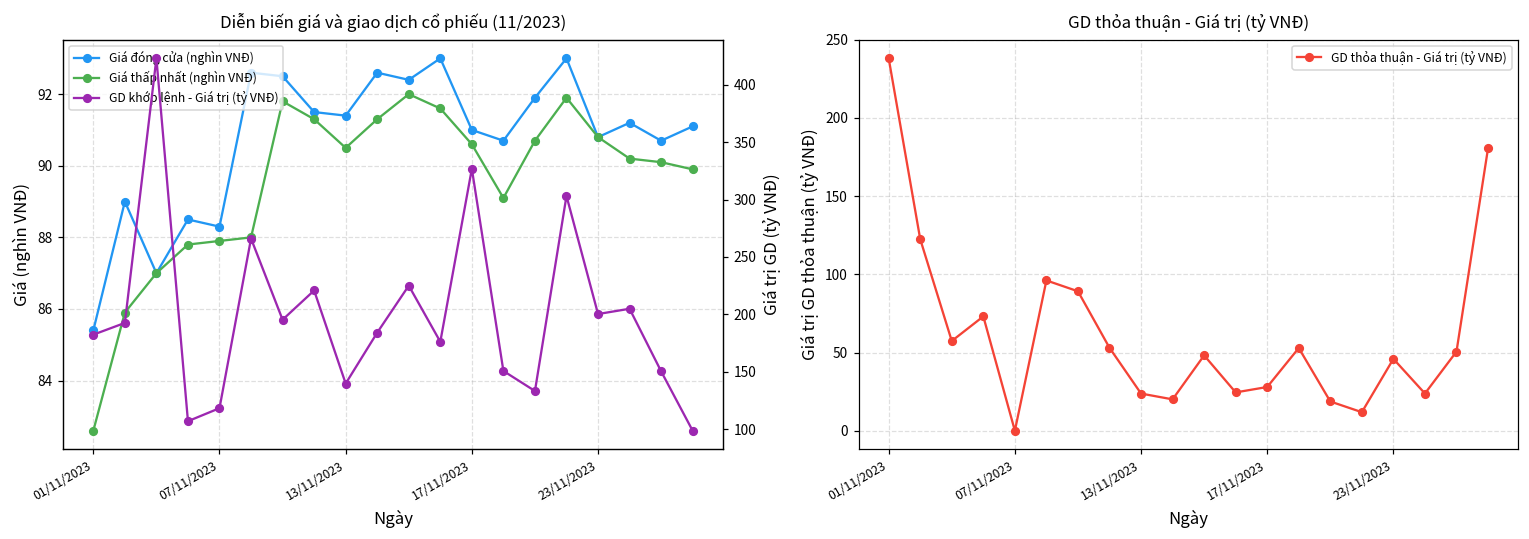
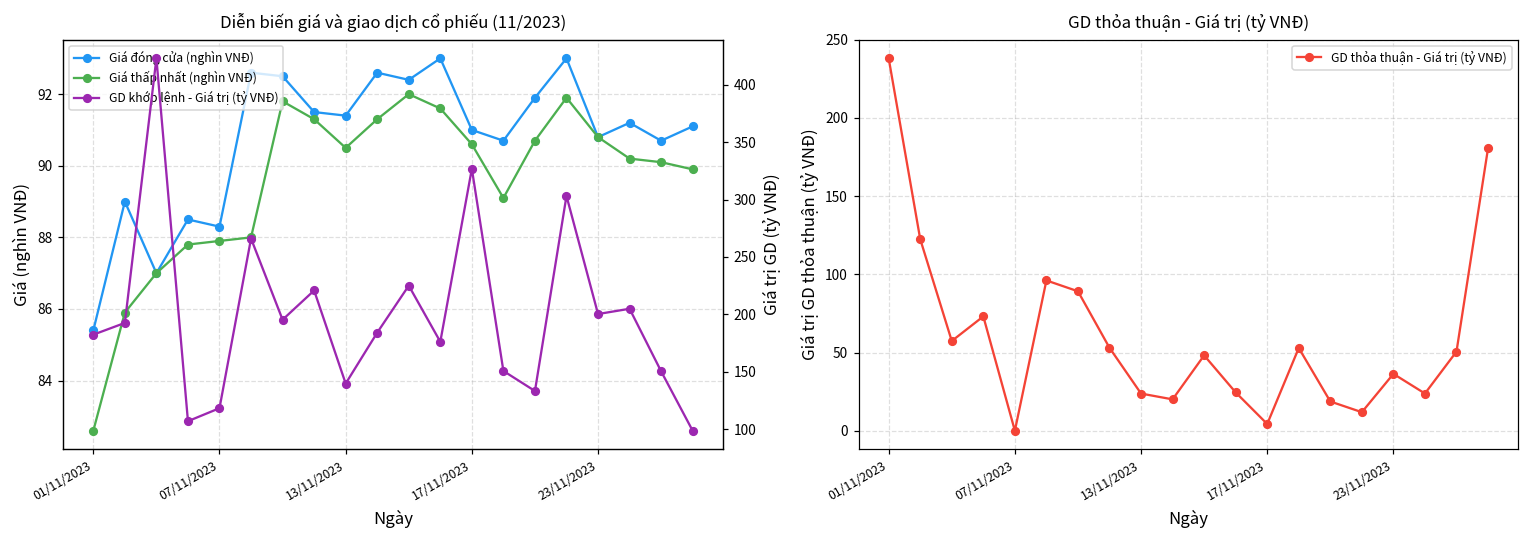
GD thỏa thuận - Giá trị (tỷ VNĐ), 17/11/2023: 28 -> 4
GD thỏa thuận - Giá trị (tỷ VNĐ), 23/11/2023: 46 -> 36
